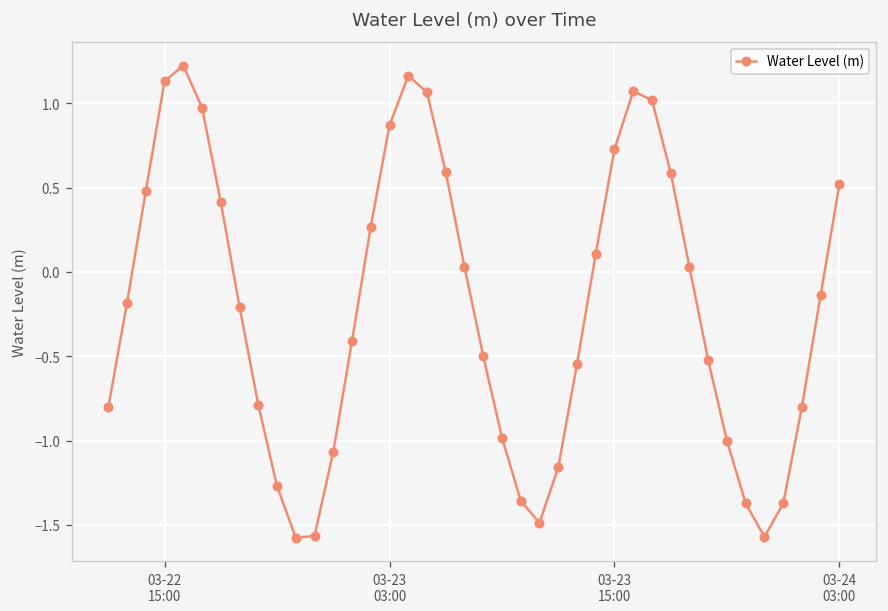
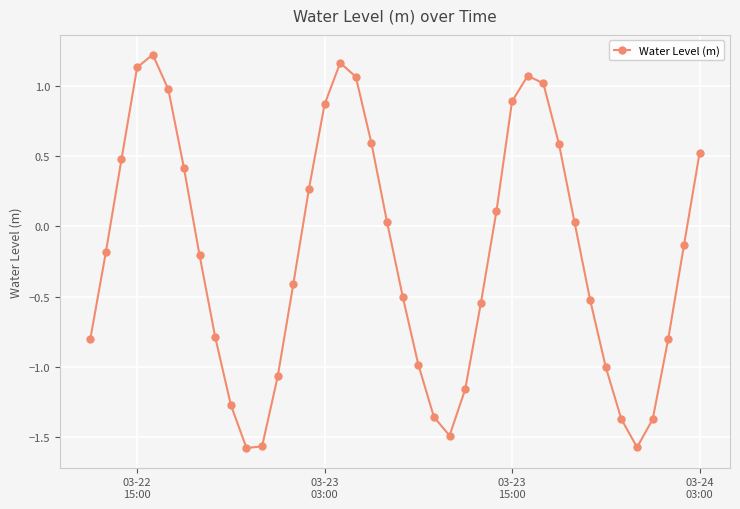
03-23 15:00: 0.73 -> 0.89
